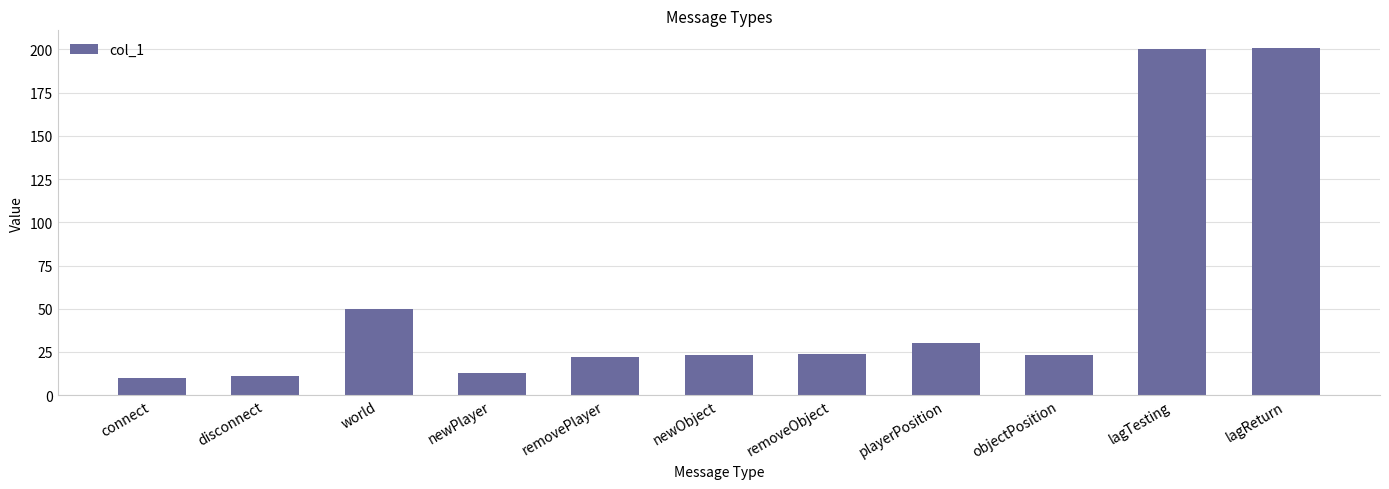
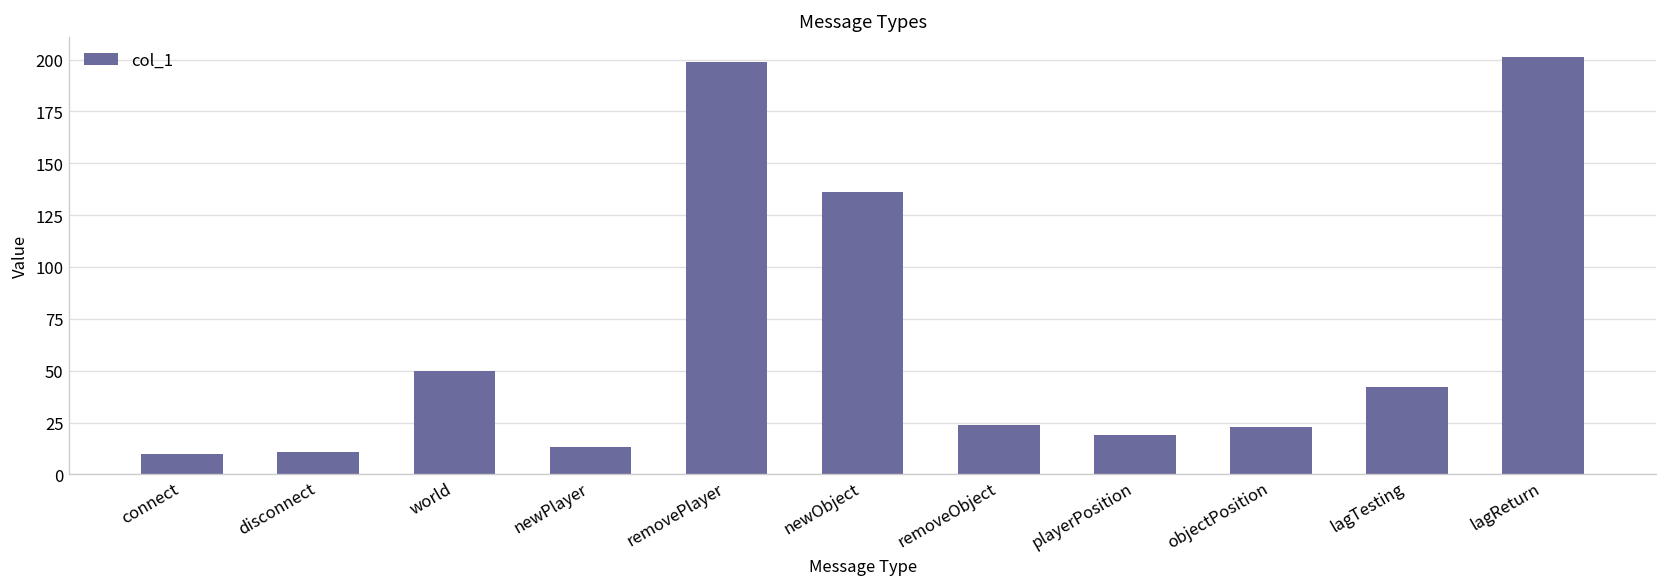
removePlayer: 22 -> 199
newObject: 23 -> 136
playerPosition: 30 -> 19
lagTesting: 200 -> 42
